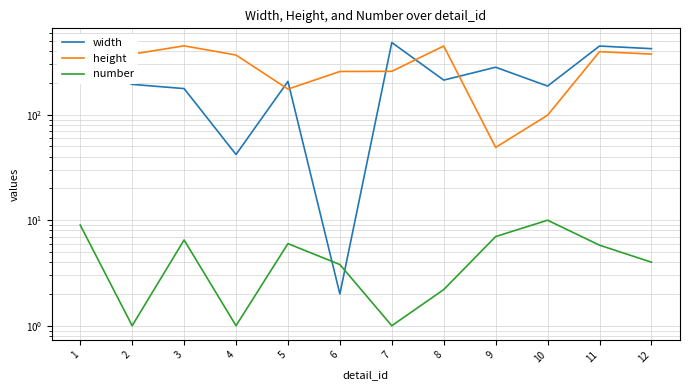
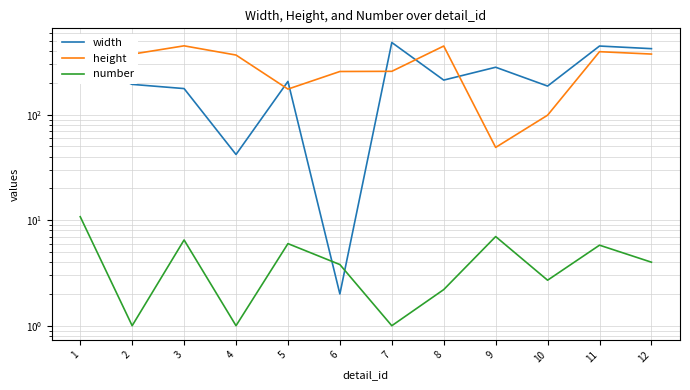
number, 1: 9 -> 11
number, 10: 10 -> 2.7
